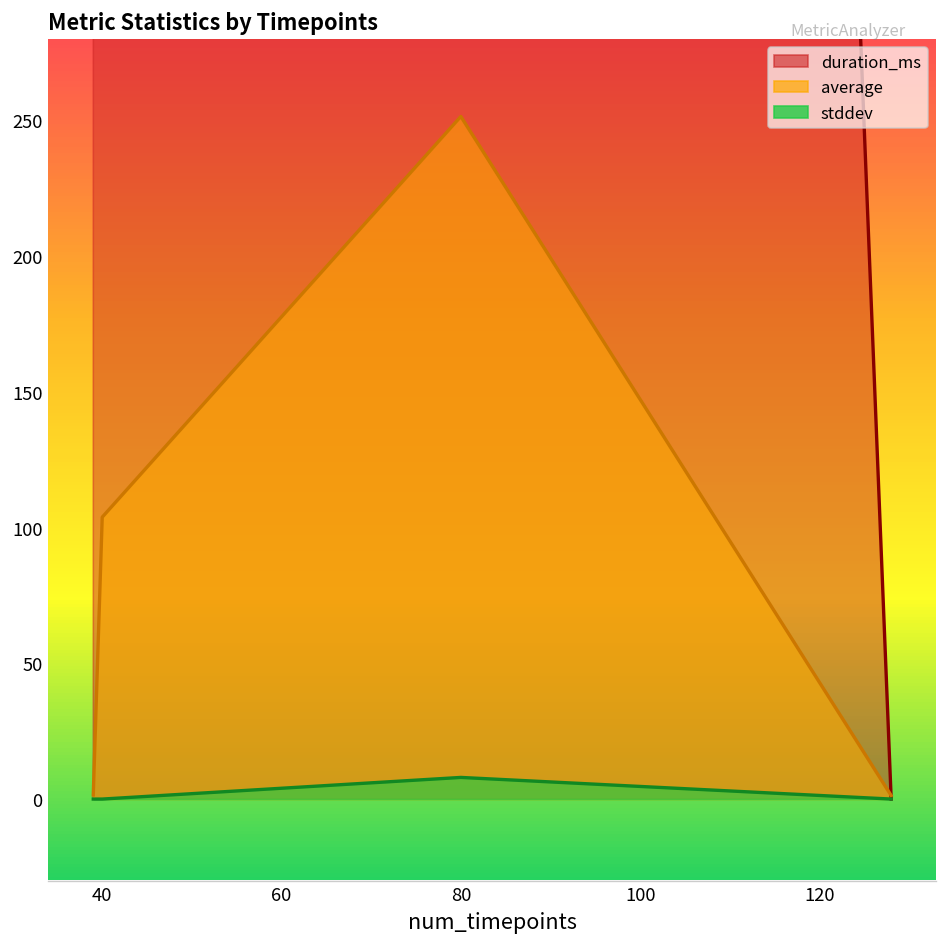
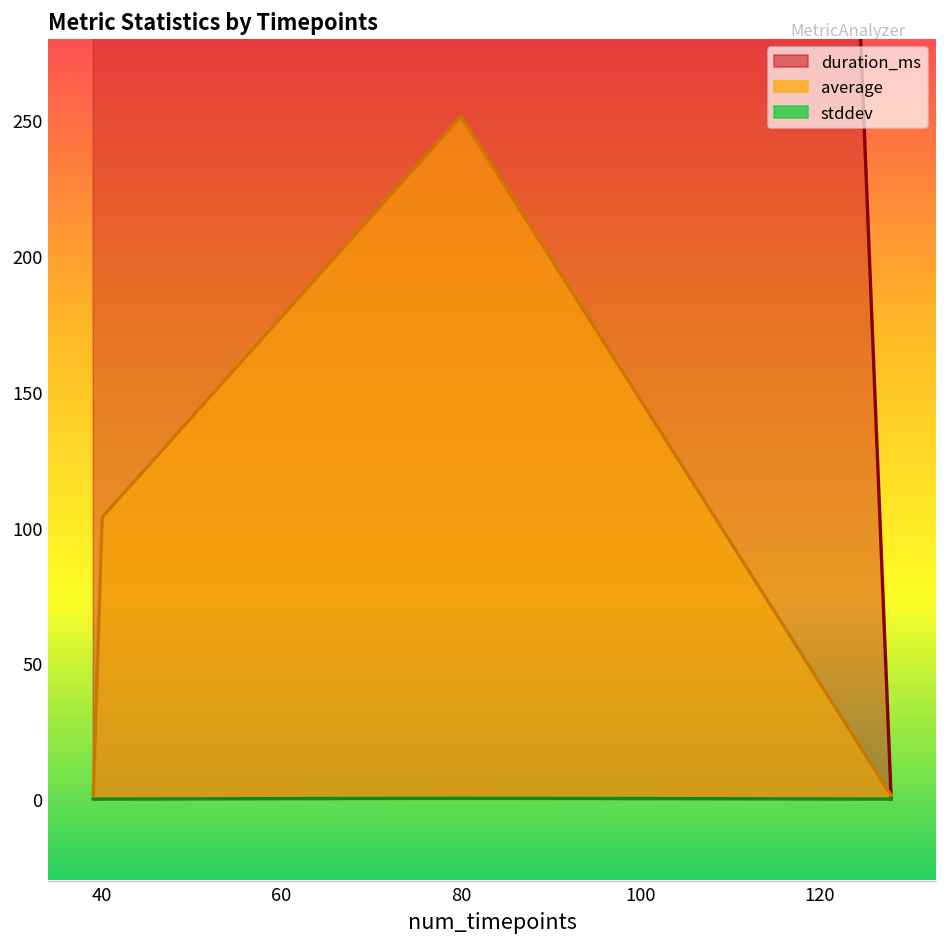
stddev, 80: 8 -> 0
